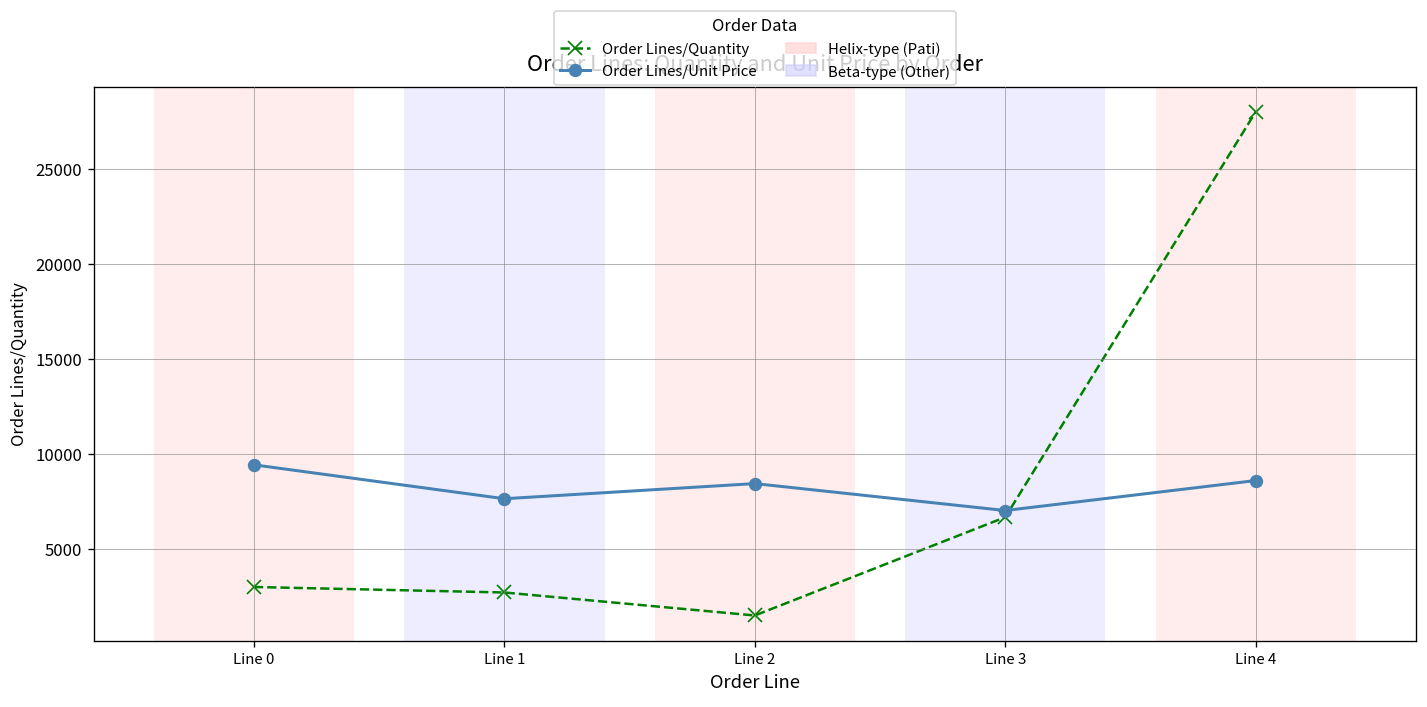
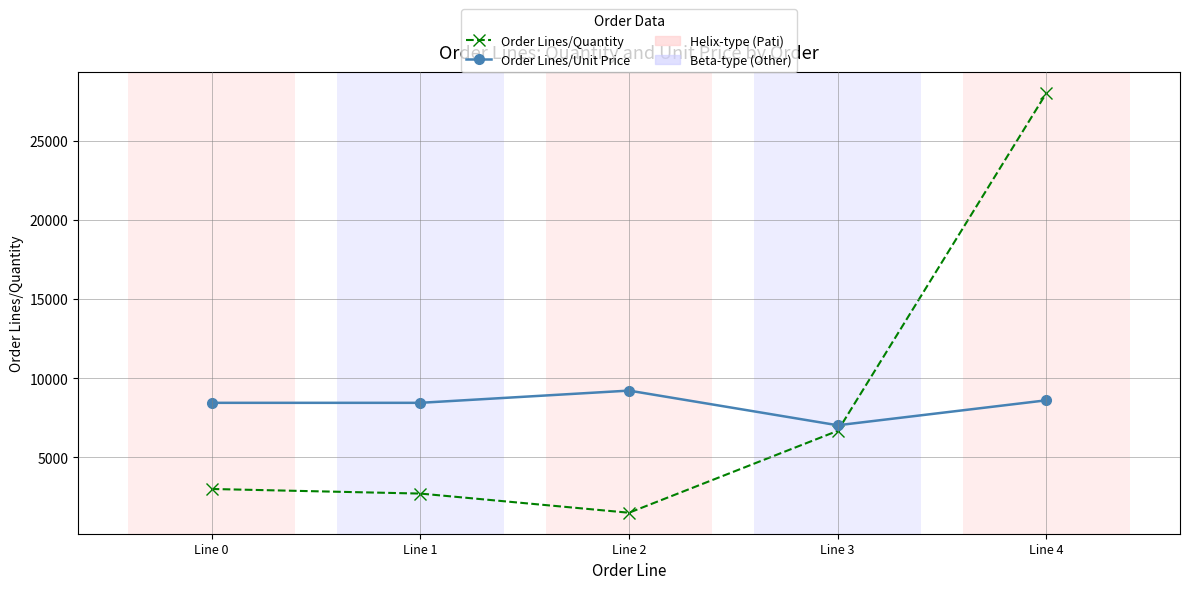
Order Lines/Unit Price, Line 0: 9400 -> 8400
Order Lines/Unit Price, Line 1: 7600 -> 8400
Order Lines/Unit Price, Line 2: 8400 -> 9200
